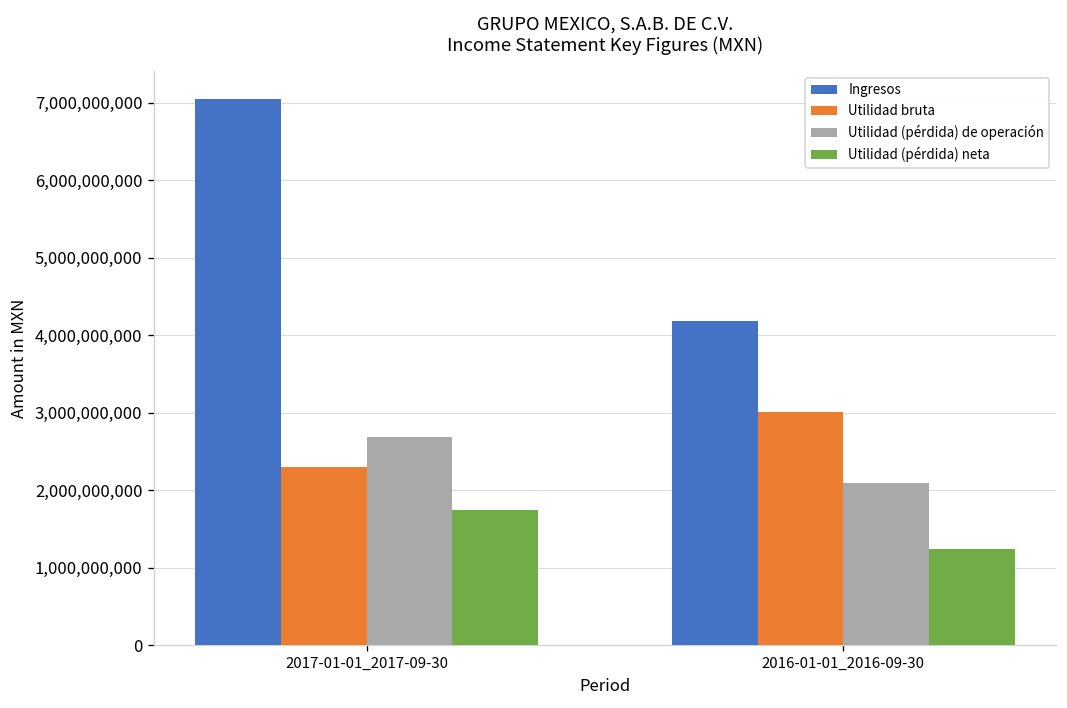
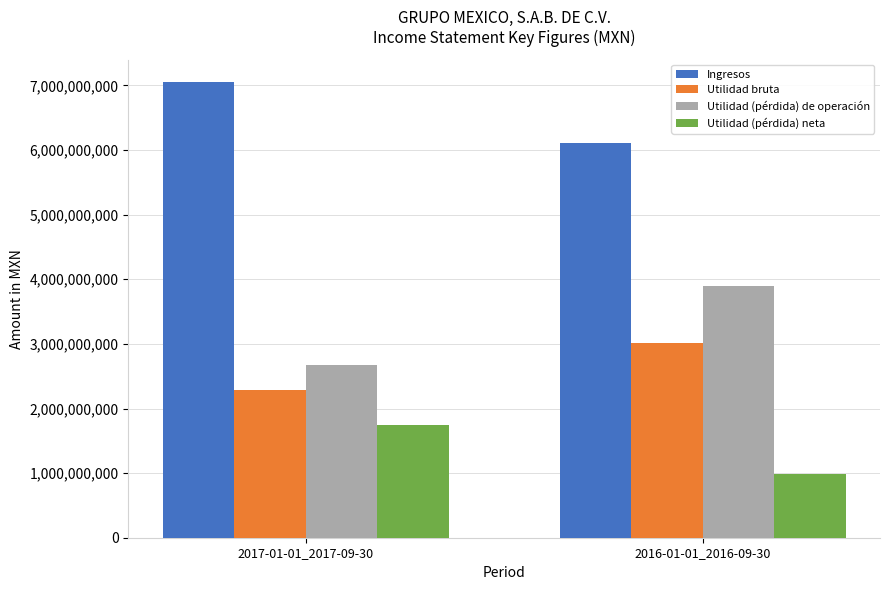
Ingresos, 2016-01-01_2016-09-30: 4,200,000,000 -> 6,100,000,000
Utilidad (pérdida) de operación, 2016-01-01_2016-09-30: 2,100,000,000 -> 3,900,000,000
Utilidad (pérdida) neta, 2016-01-01_2016-09-30: 1,200,000,000 -> 1,000,000,000
